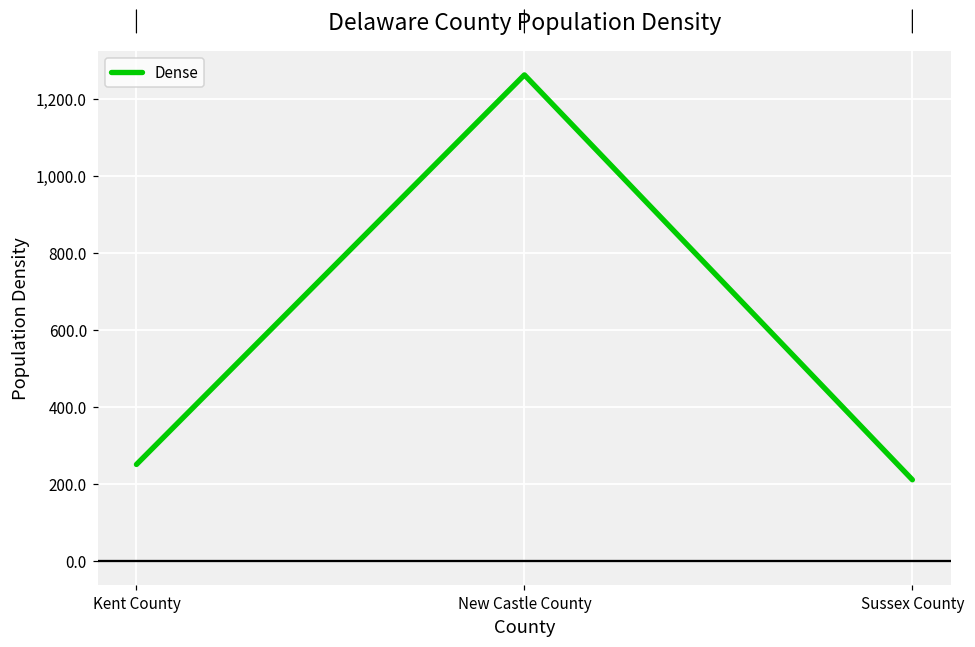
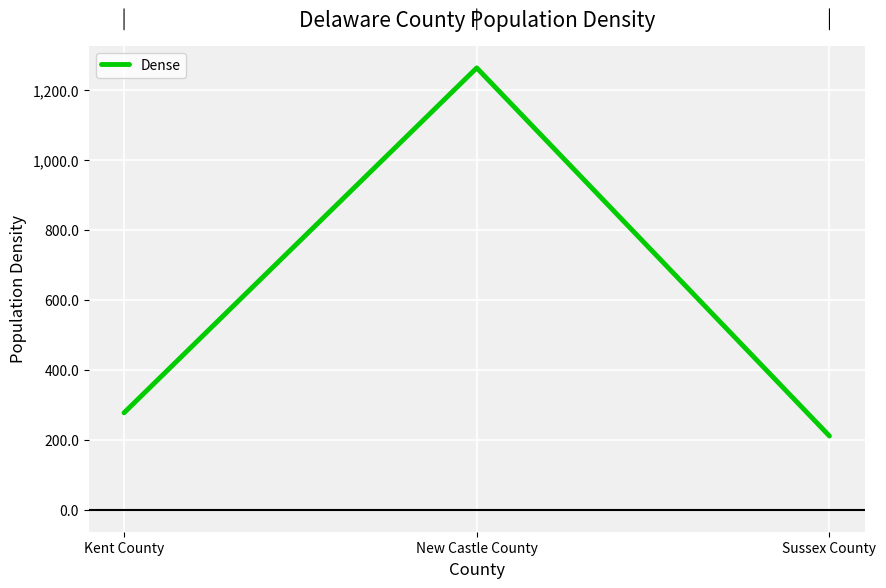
Kent County: 250 -> 280
